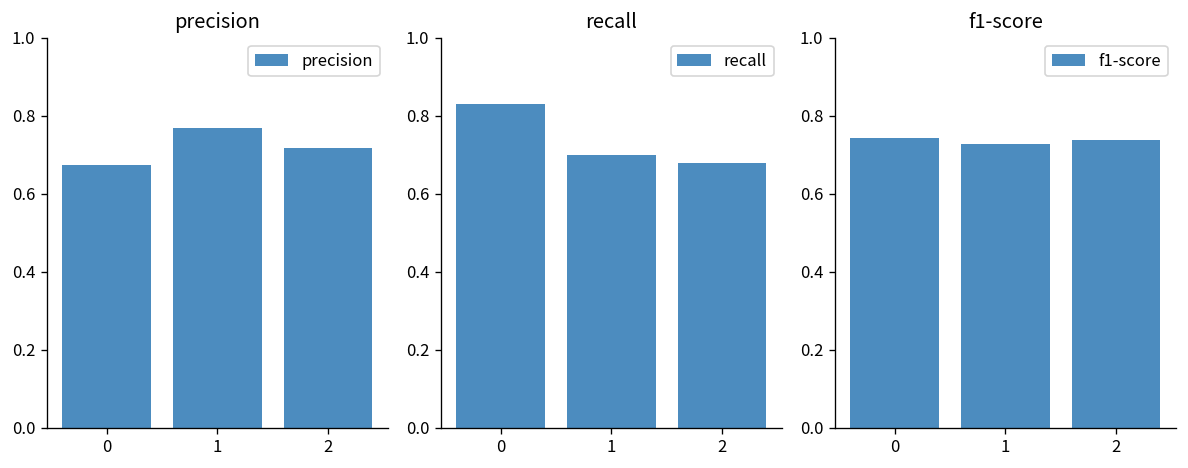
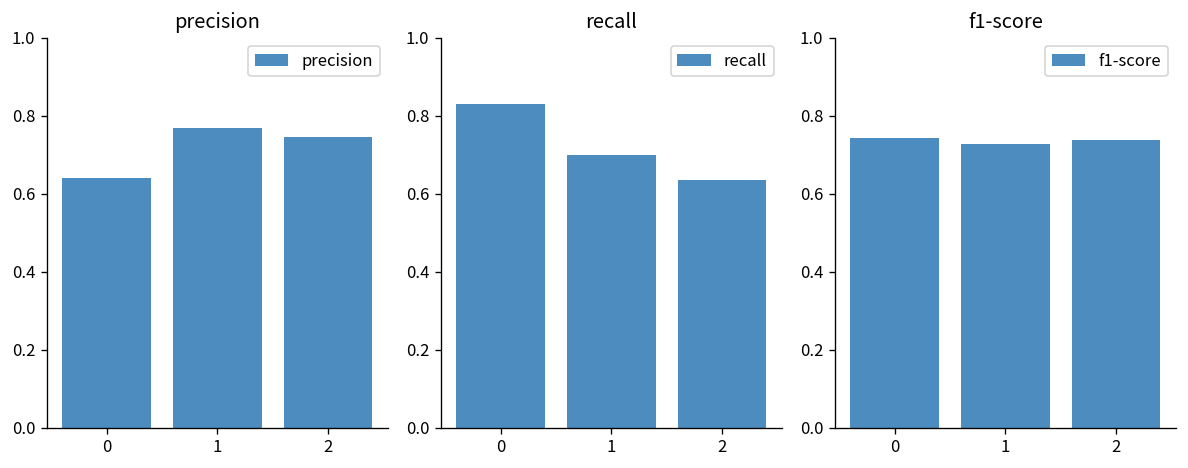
precision, 0: 0.67 -> 0.64
precision, 2: 0.72 -> 0.75
recall, 2: 0.68 -> 0.63
